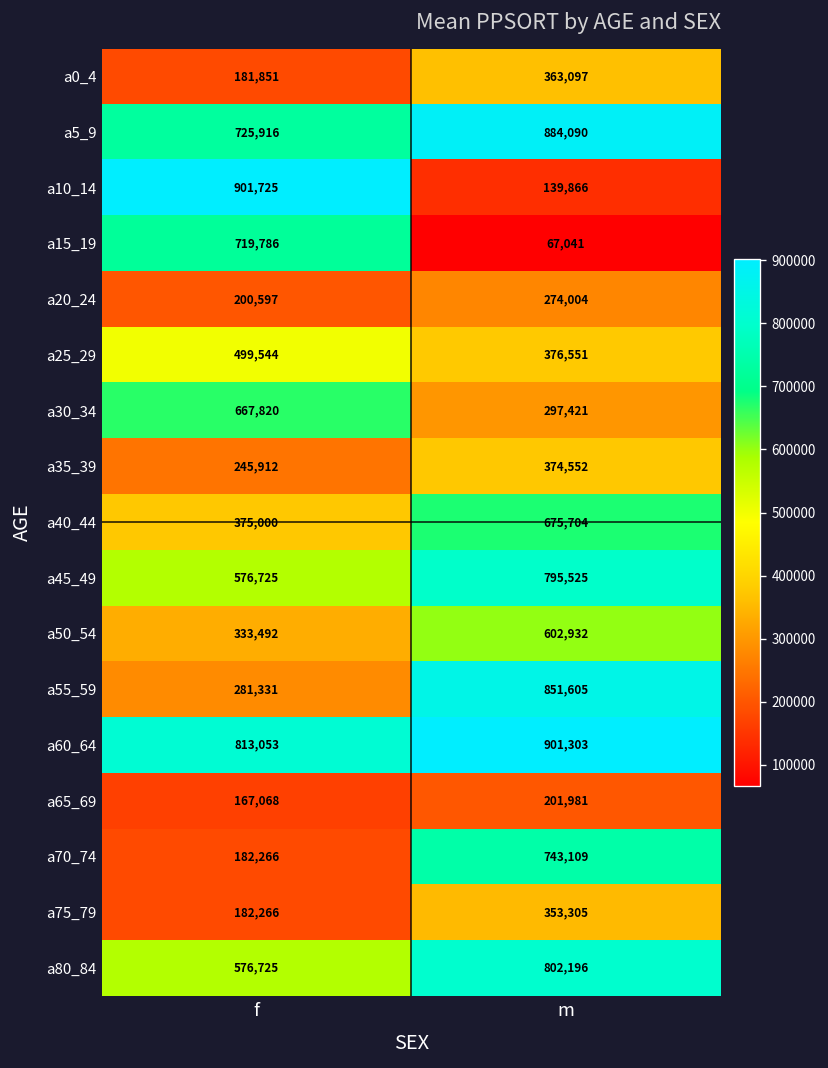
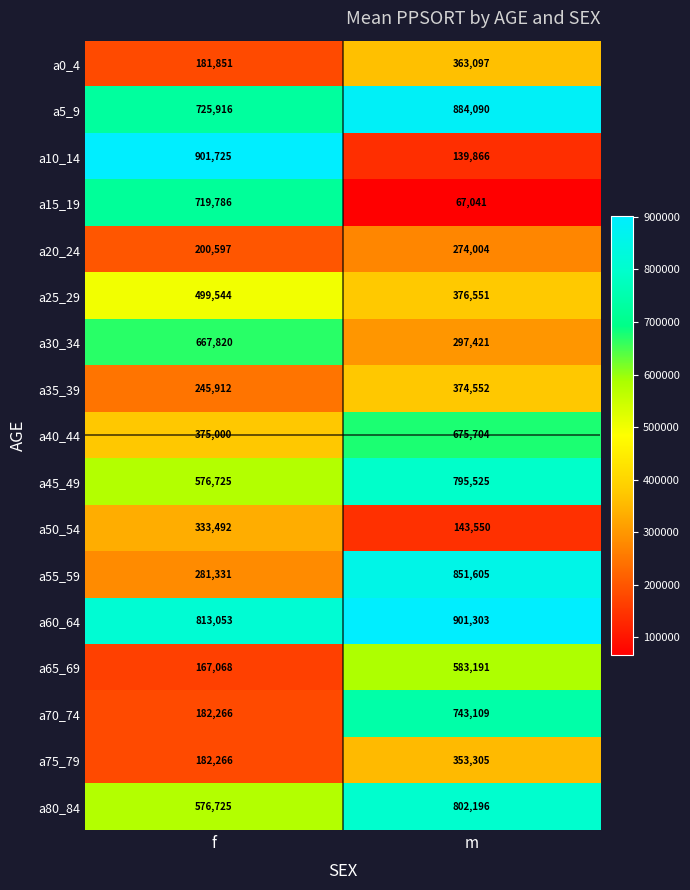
a50_54, m: 602,932 -> 143,550
a65_69, m: 201,981 -> 583,191
